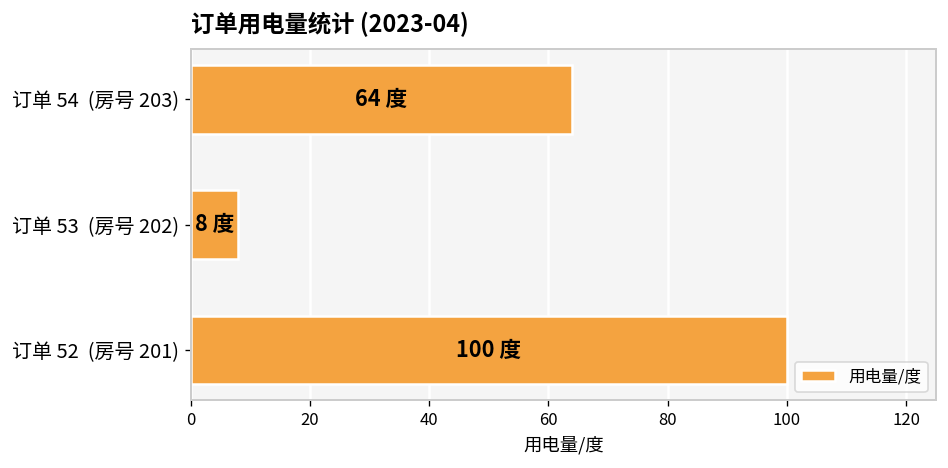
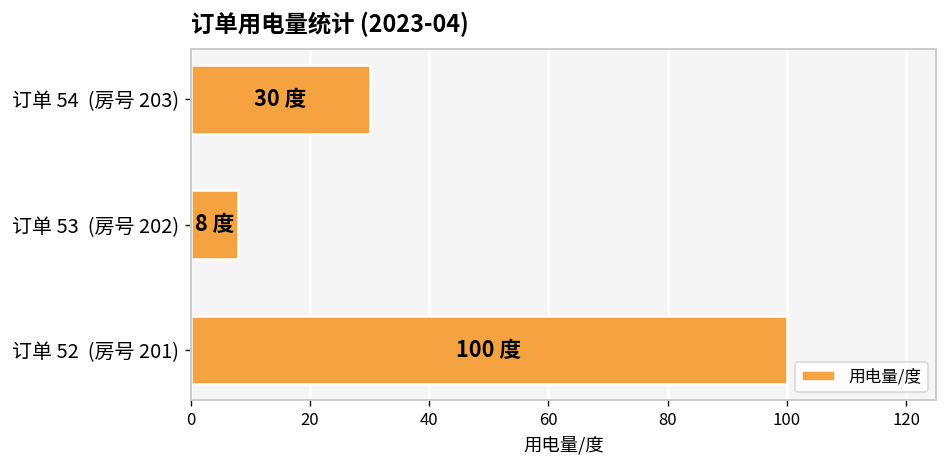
订单 54 (房号 203): 64 -> 30
